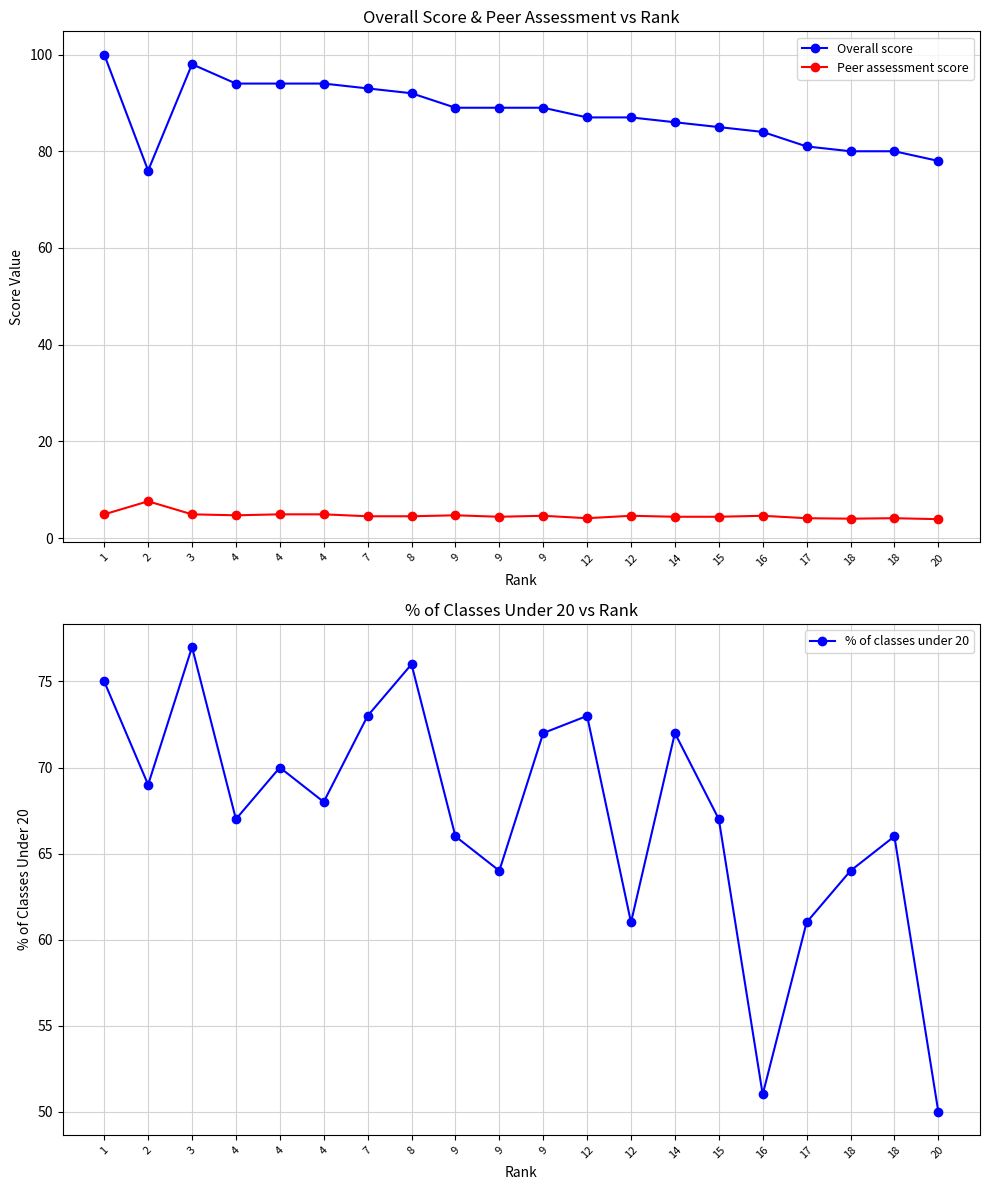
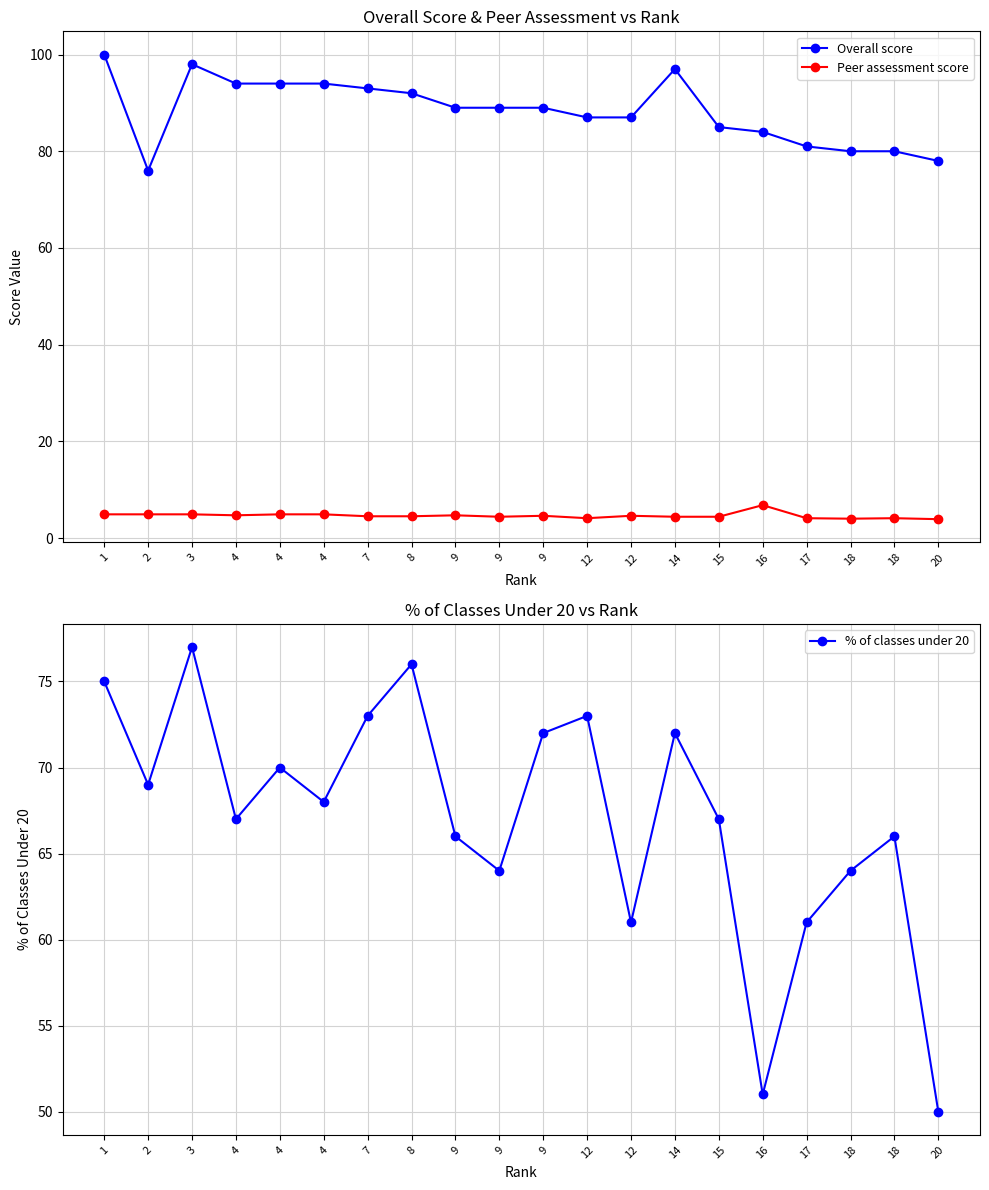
Overall Score & Peer Assessment vs Rank, Peer assessment score, 2: 8 -> 5
Overall Score & Peer Assessment vs Rank, Overall score, 14: 86 -> 97
Overall Score & Peer Assessment vs Rank, Peer assessment score, 16: 5 -> 7
